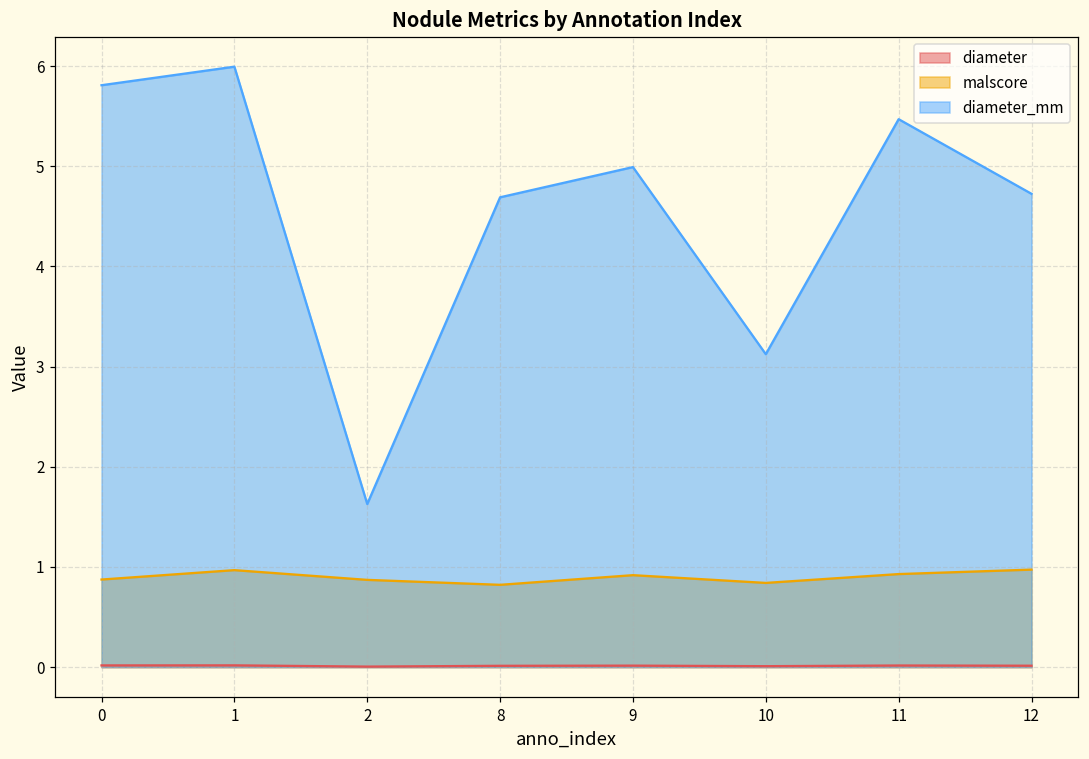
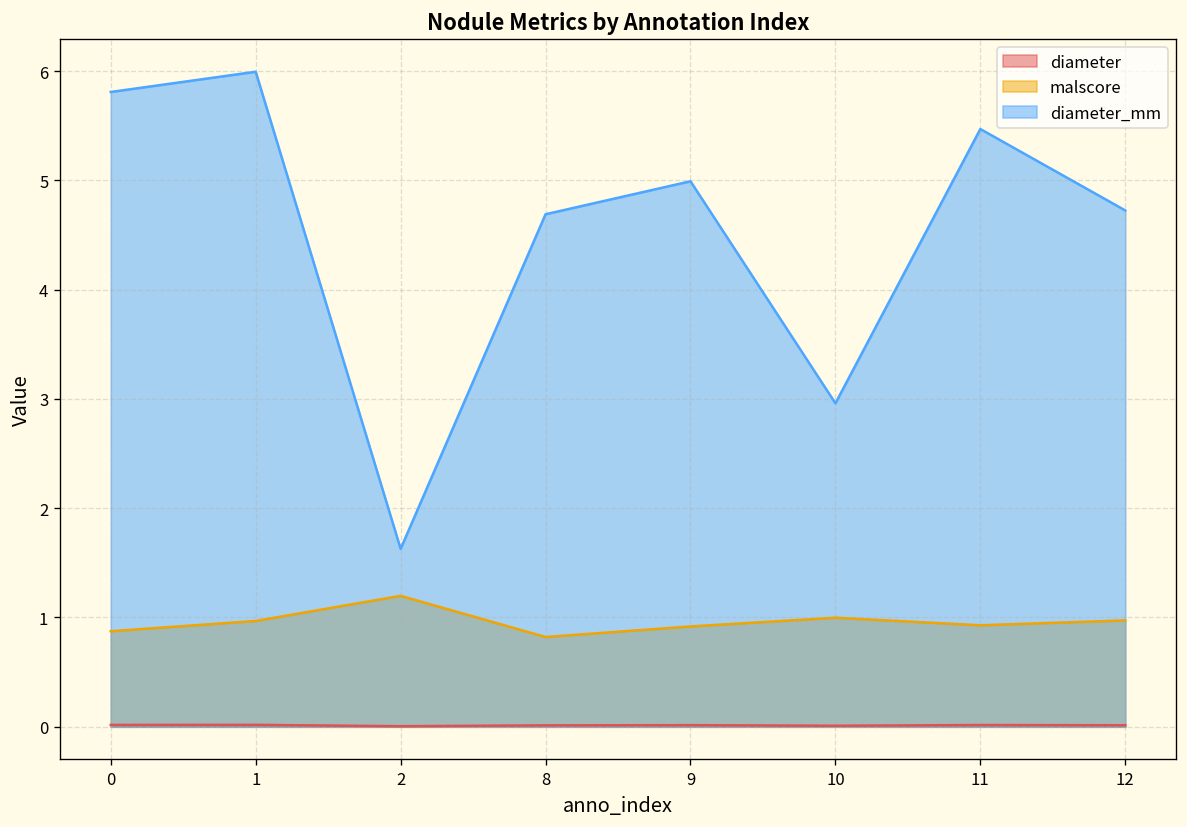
malscore, 2: 0.9 -> 1.2
malscore, 10: 0.8 -> 1.0
diameter_mm, 10: 3.1 -> 3.0
